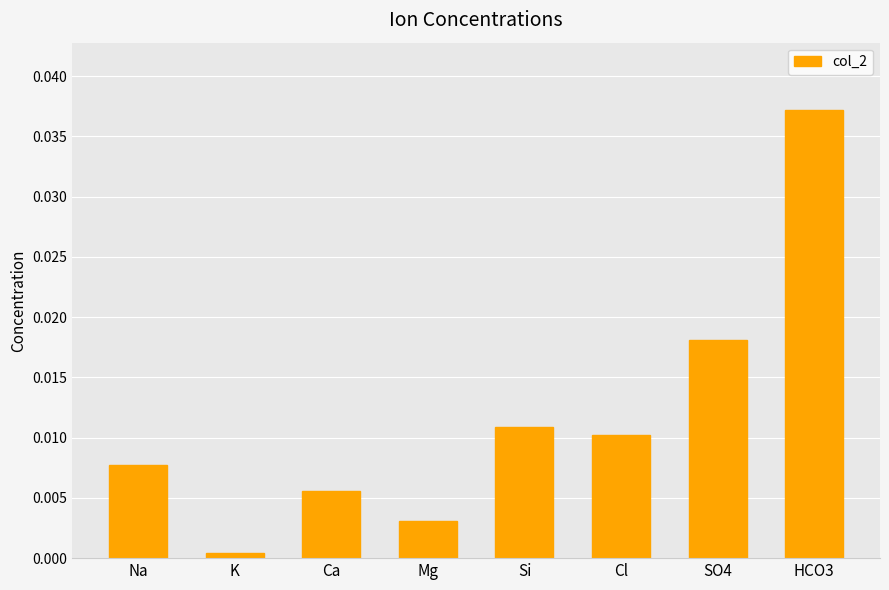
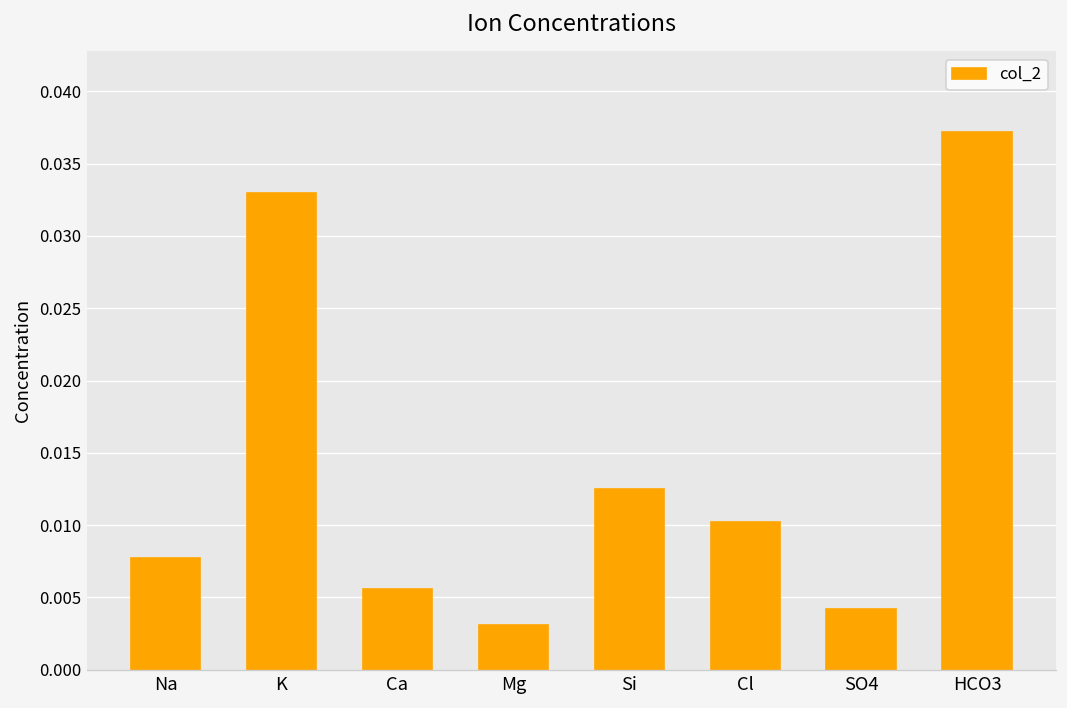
K: 0.0004 -> 0.0330
Si: 0.0109 -> 0.0125
SO4: 0.0181 -> 0.0042
